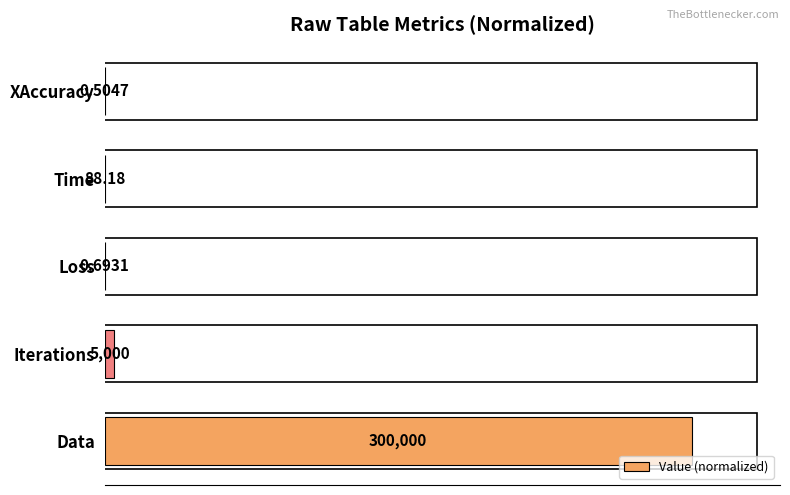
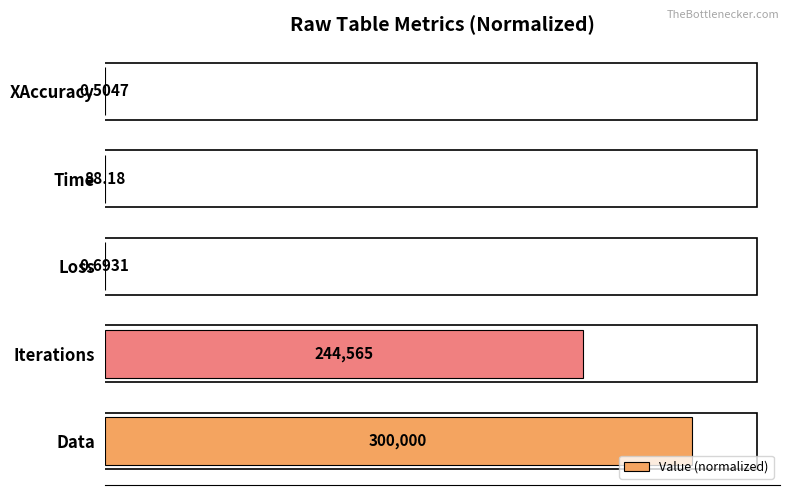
Iterations: 5,000 -> 244,565
